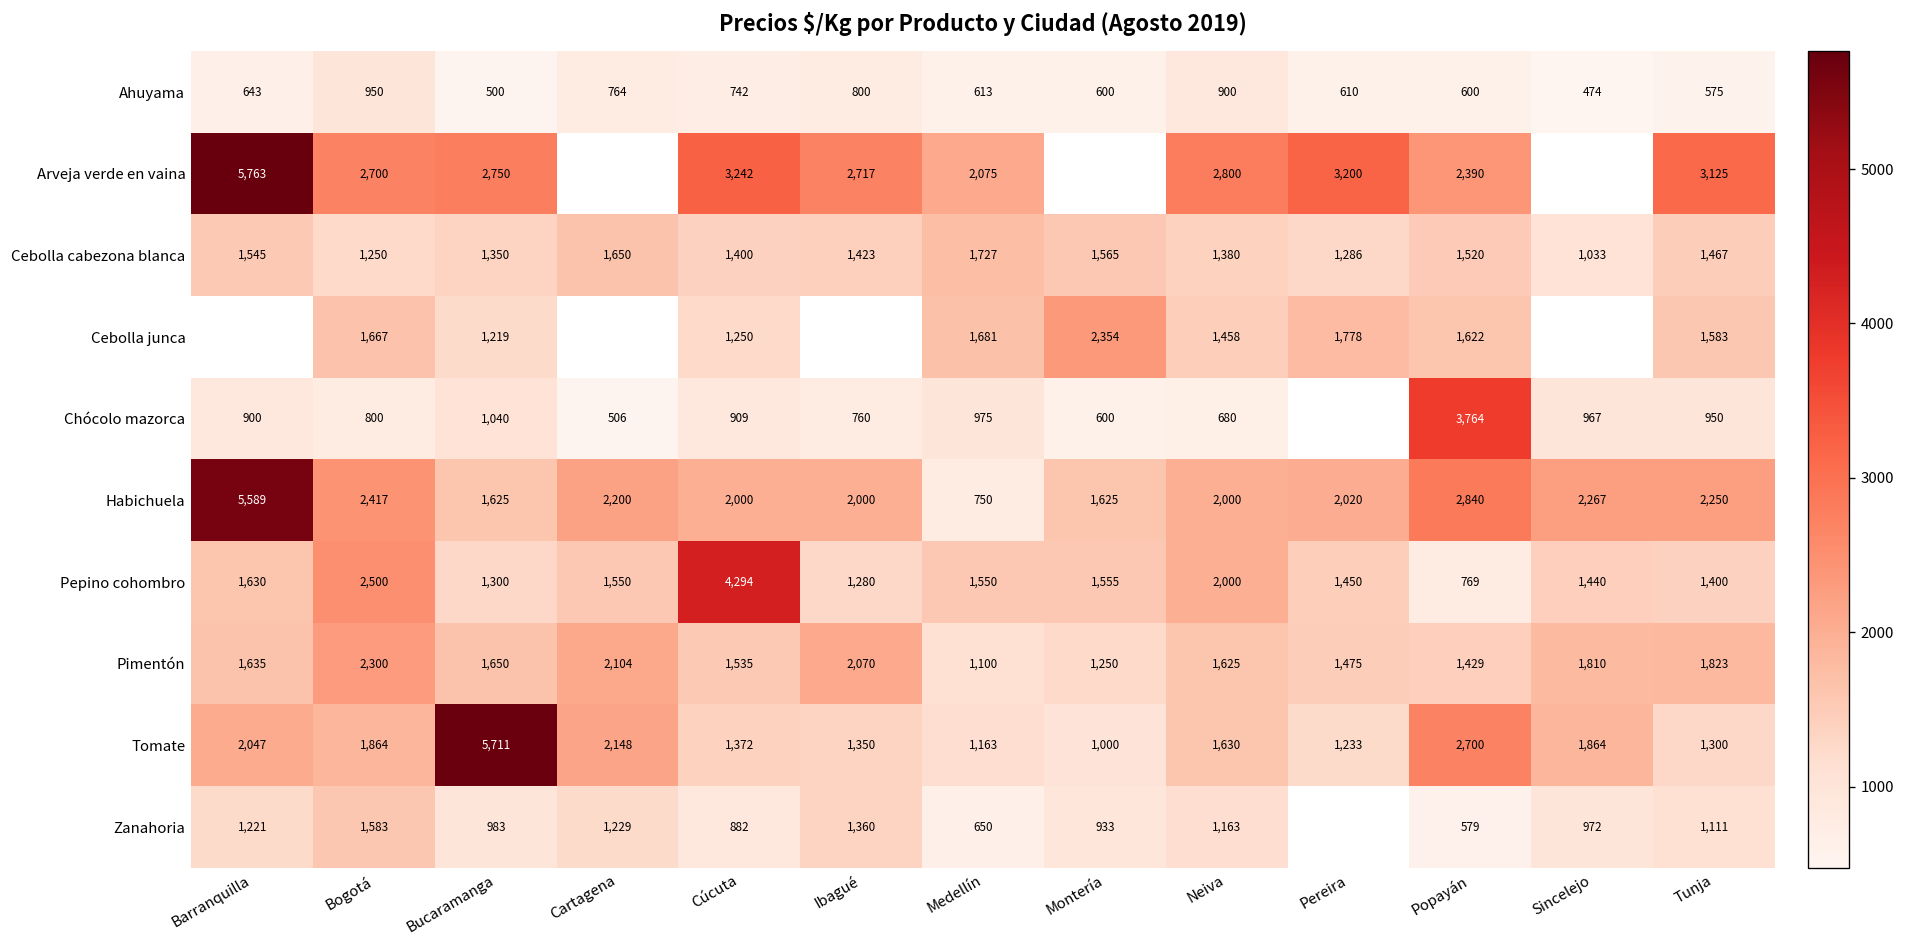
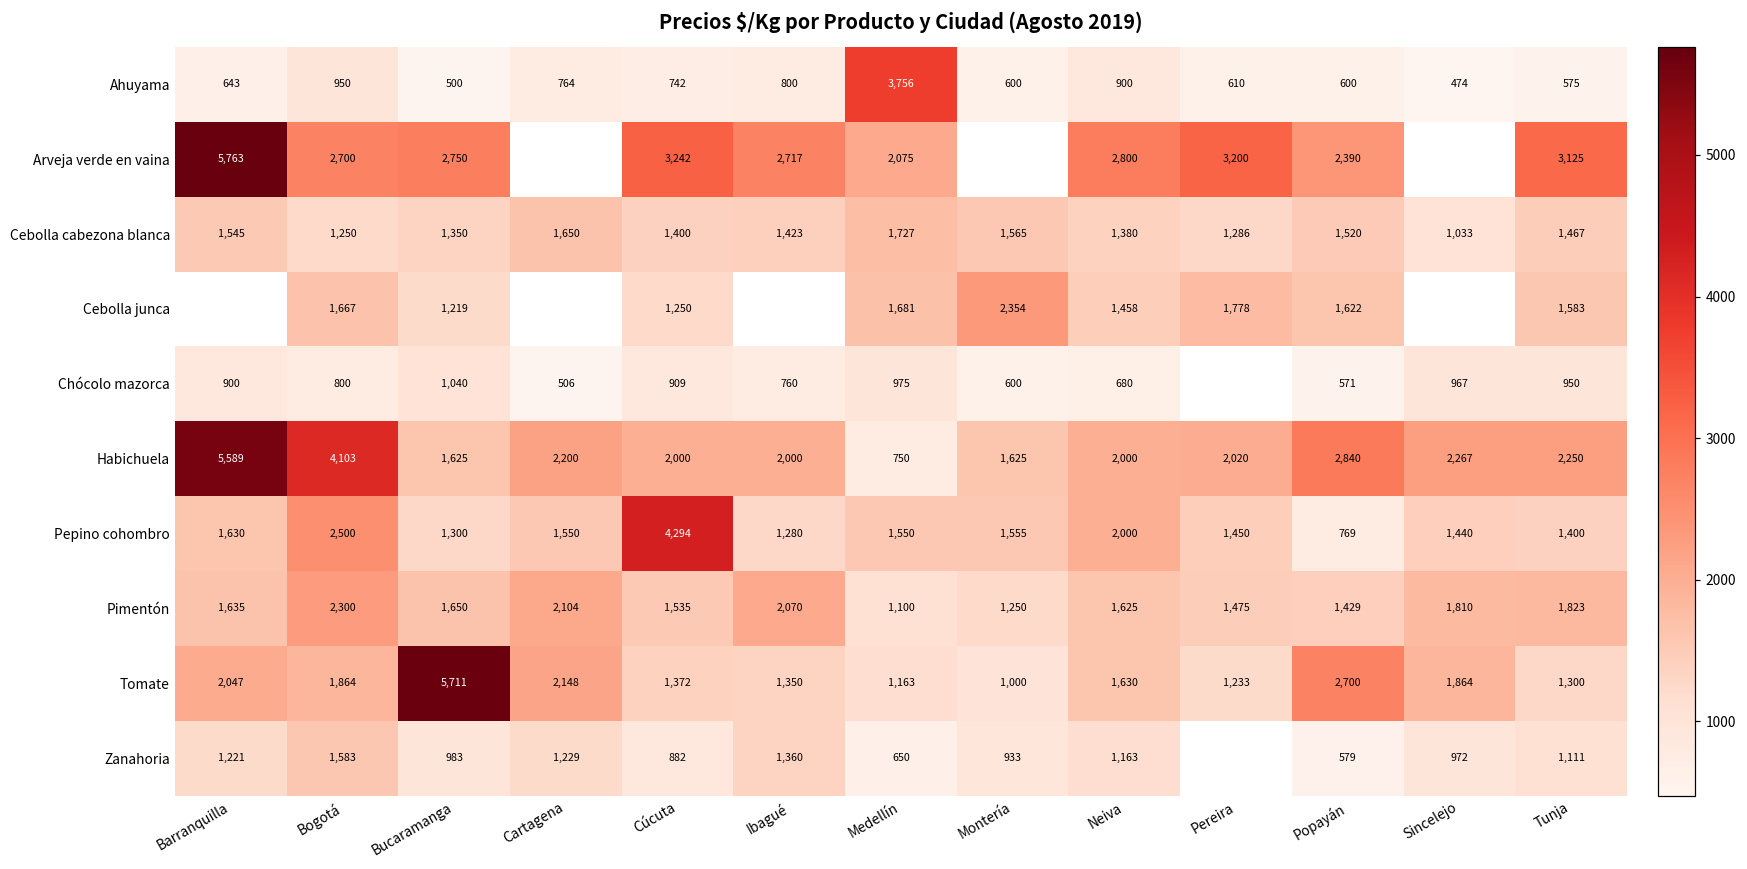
Ahuyama, Medellín: 613 -> 3,756
Chócolo mazorca, Popayán: 3,764 -> 571
Habichuela, Bogotá: 2,417 -> 4,103
